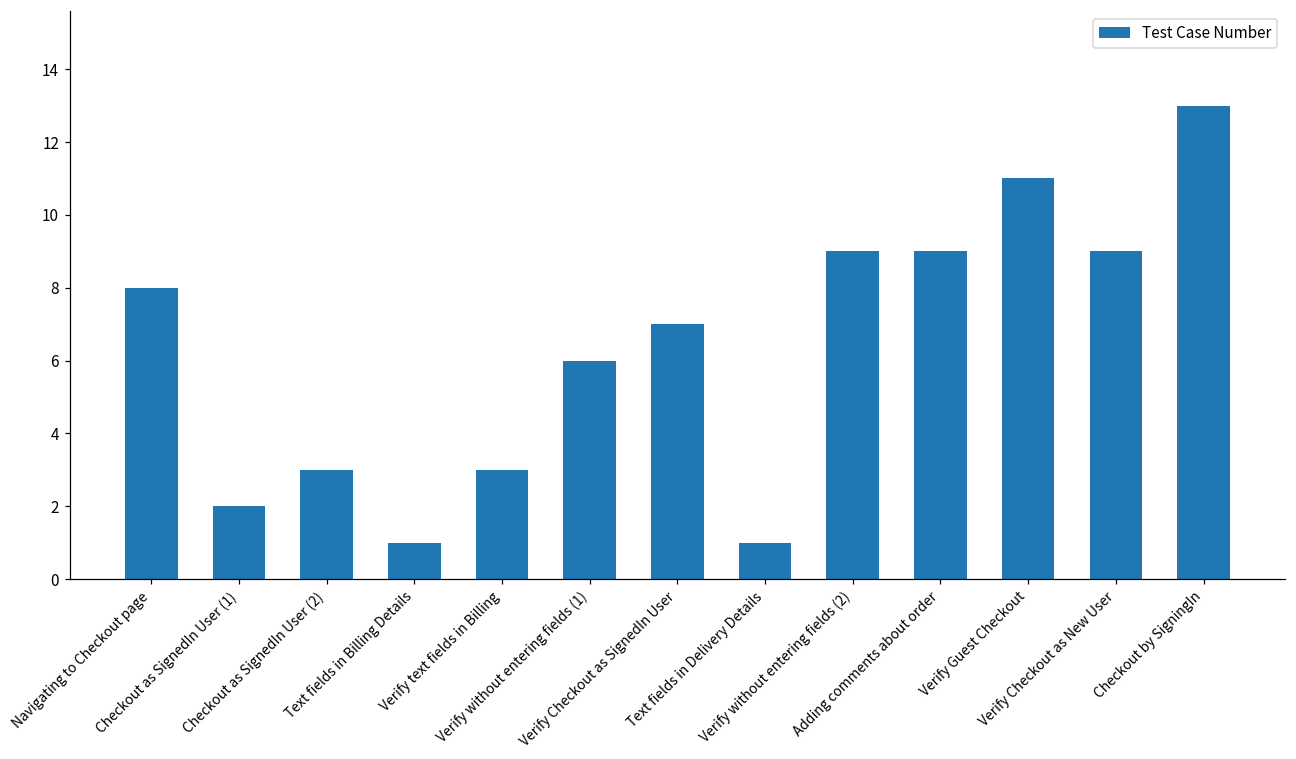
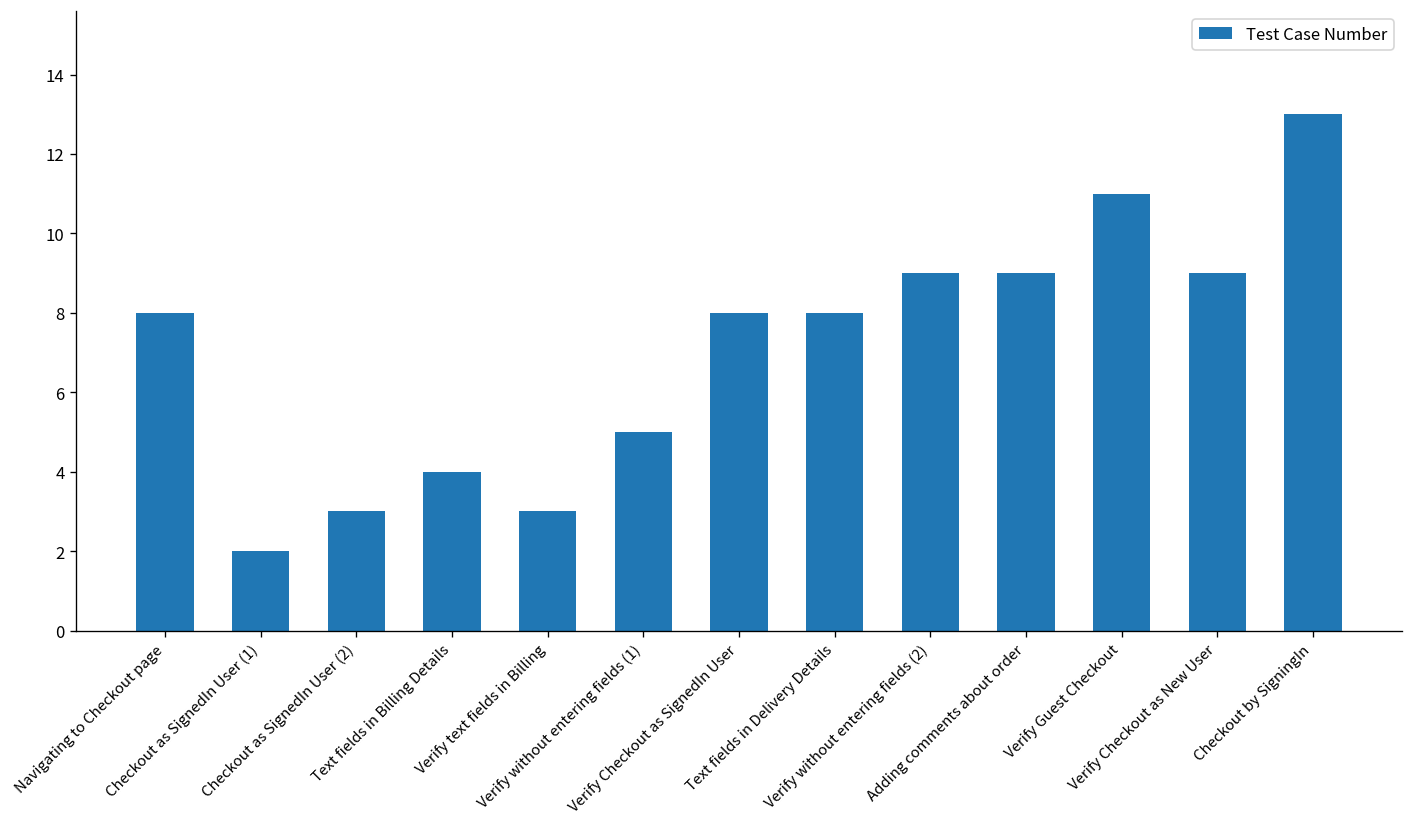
Text fields in Billing Details: 1 -> 4
Verify without entering fields (1): 6 -> 5
Verify Checkout as SignedIn User: 7 -> 8
Text fields in Delivery Details: 1 -> 8
